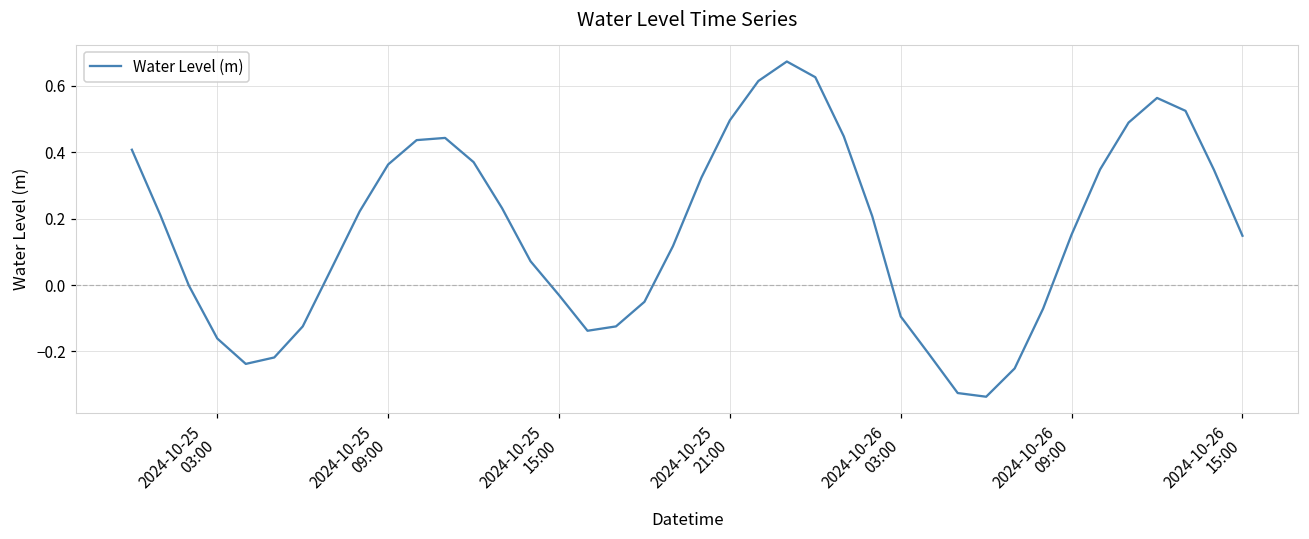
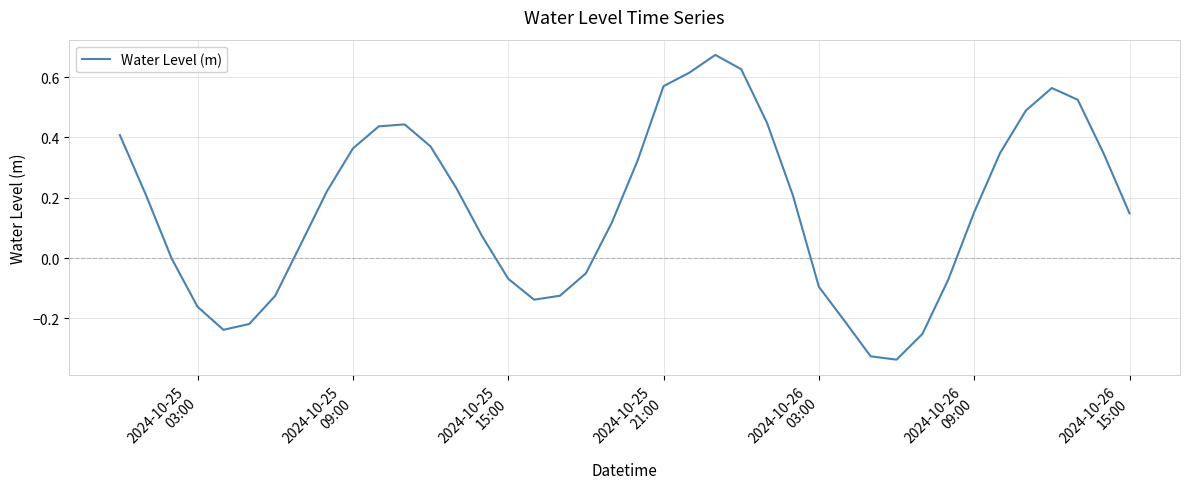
2024-10-25 15:00: -0.03 -> -0.07
2024-10-25 21:00: 0.50 -> 0.57
